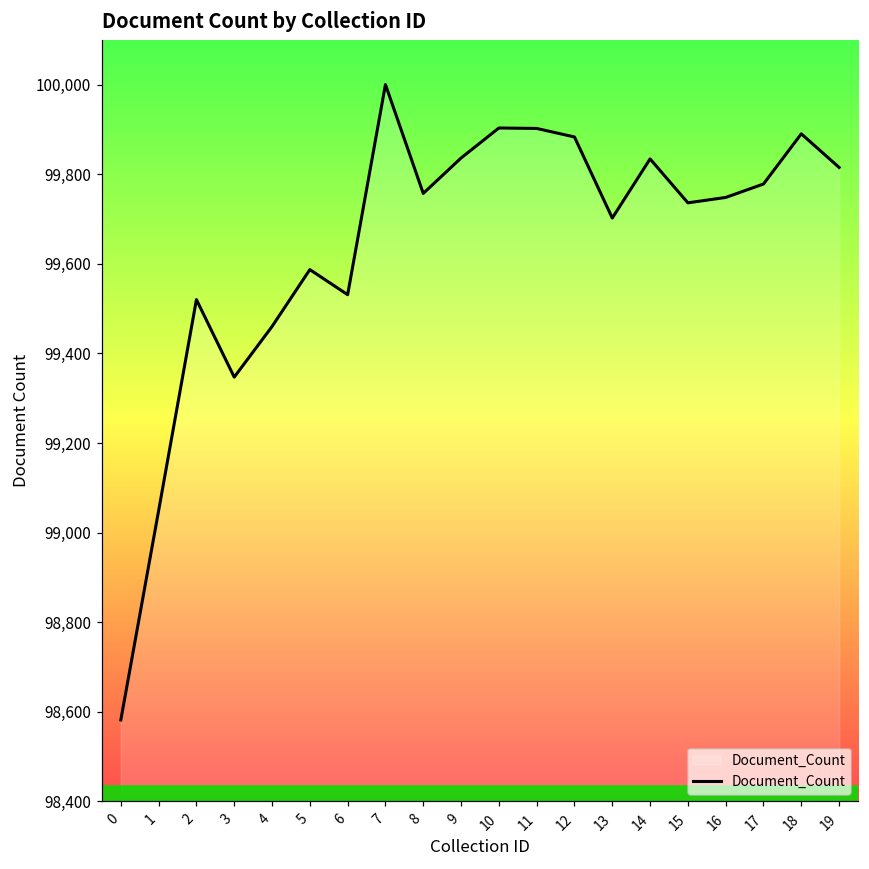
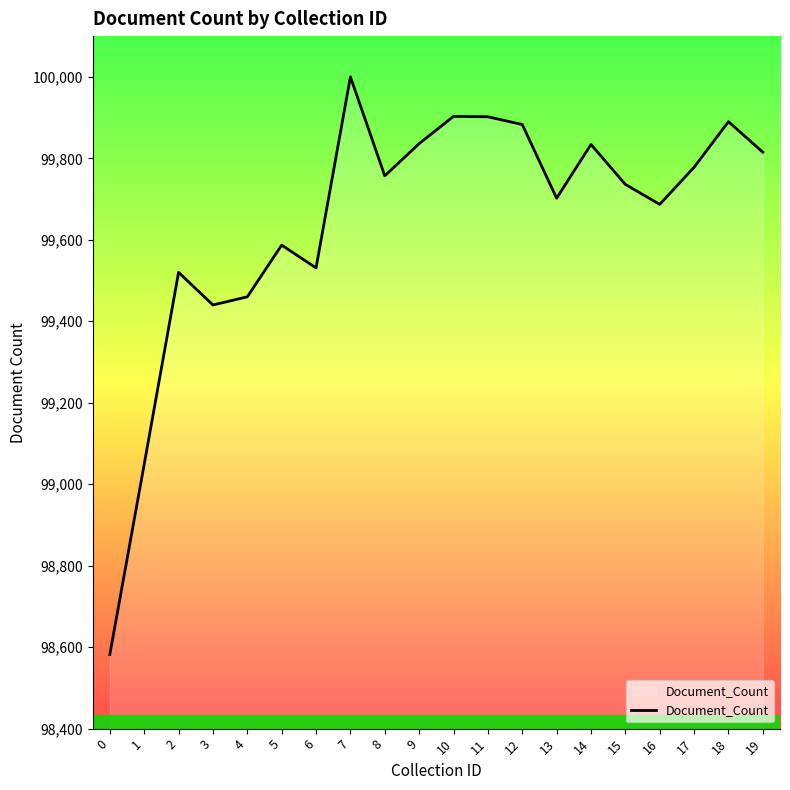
3: 99,350 -> 99,440
16: 99,750 -> 99,690
